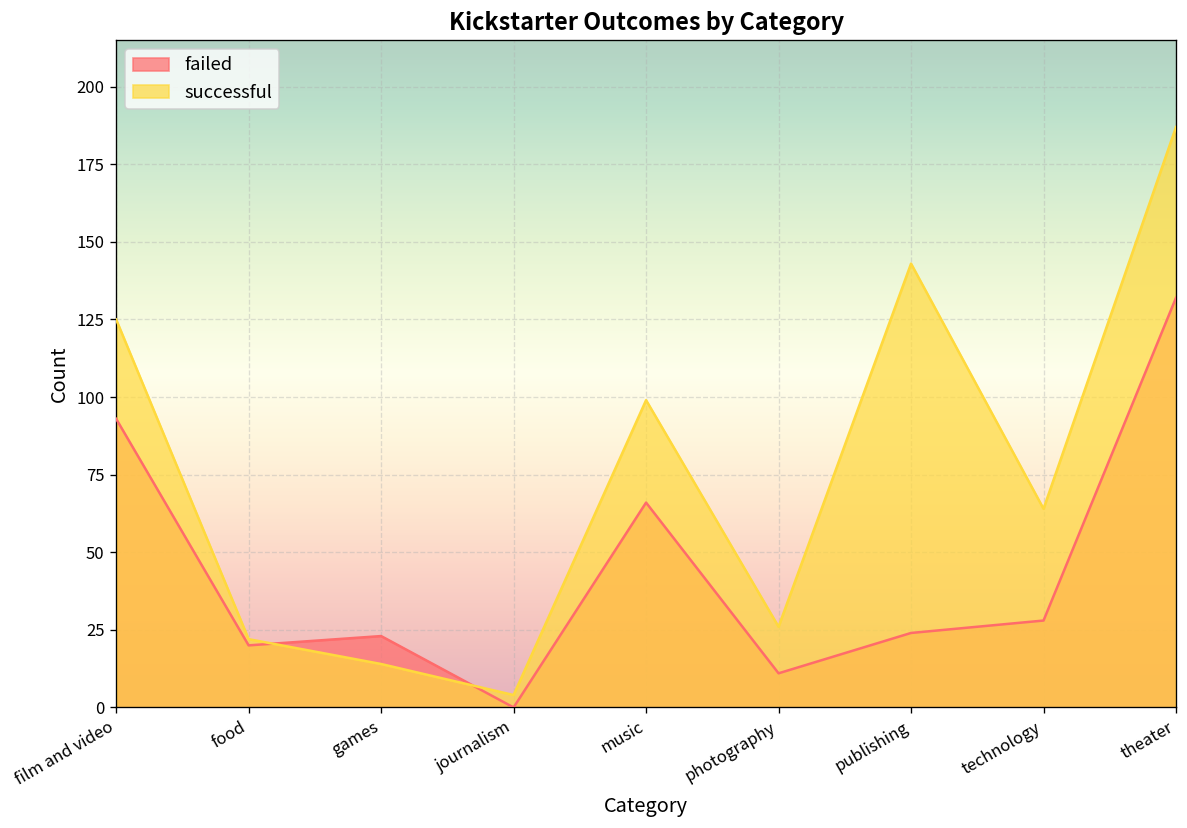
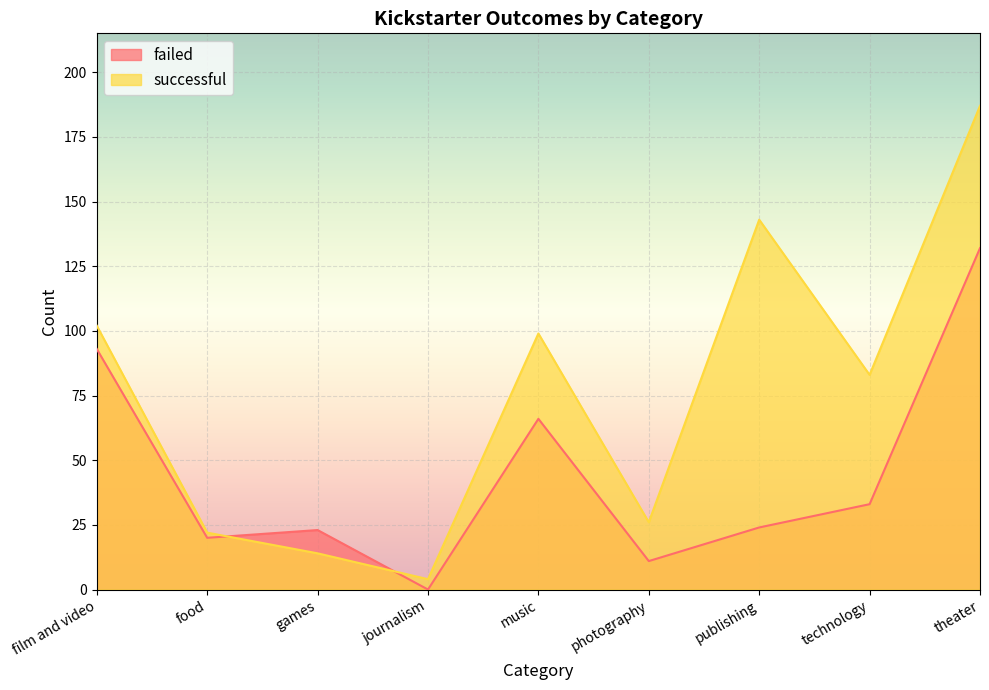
successful, film and video: 125 -> 102
failed, technology: 28 -> 33
successful, technology: 64 -> 83
